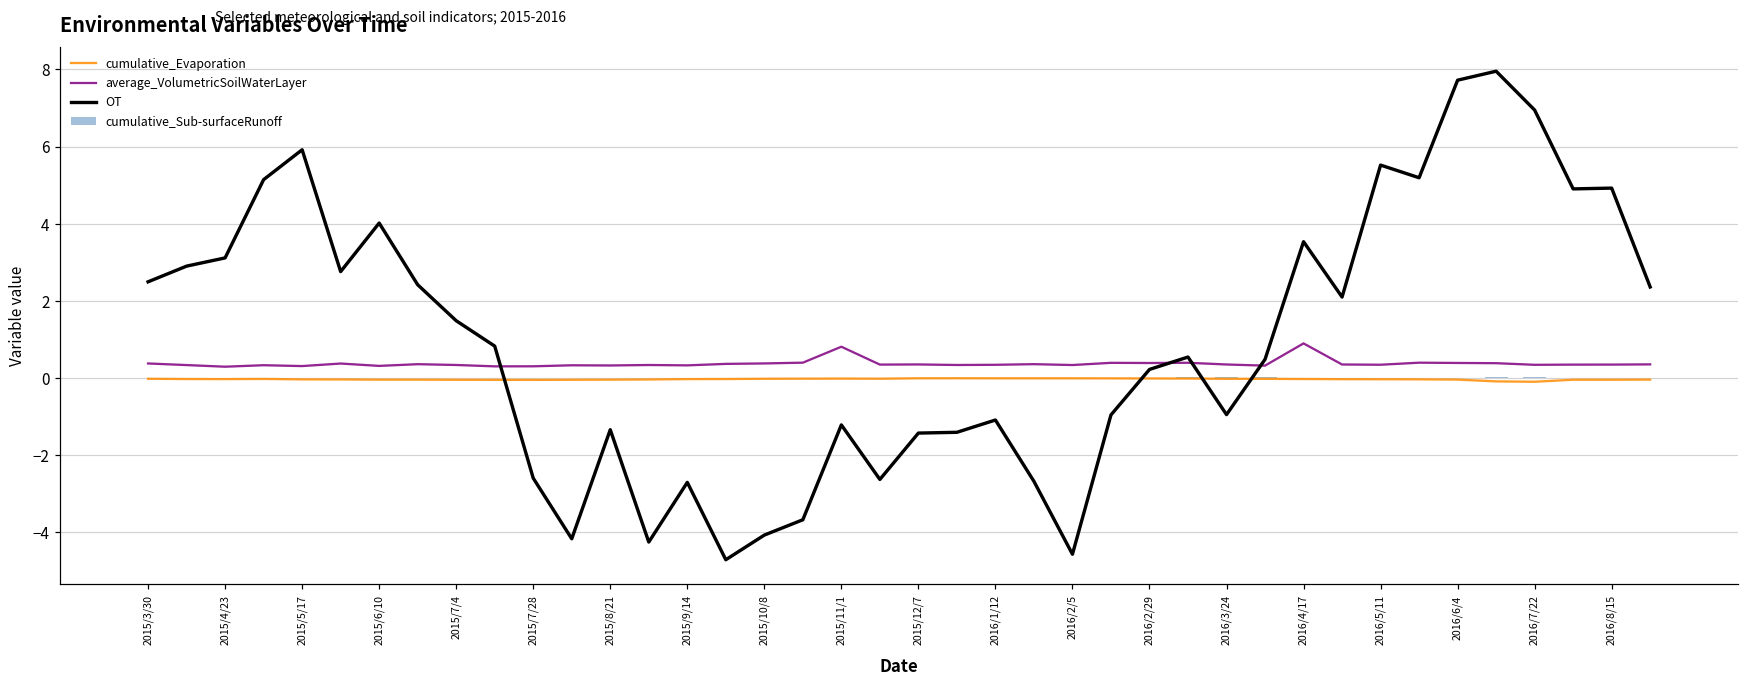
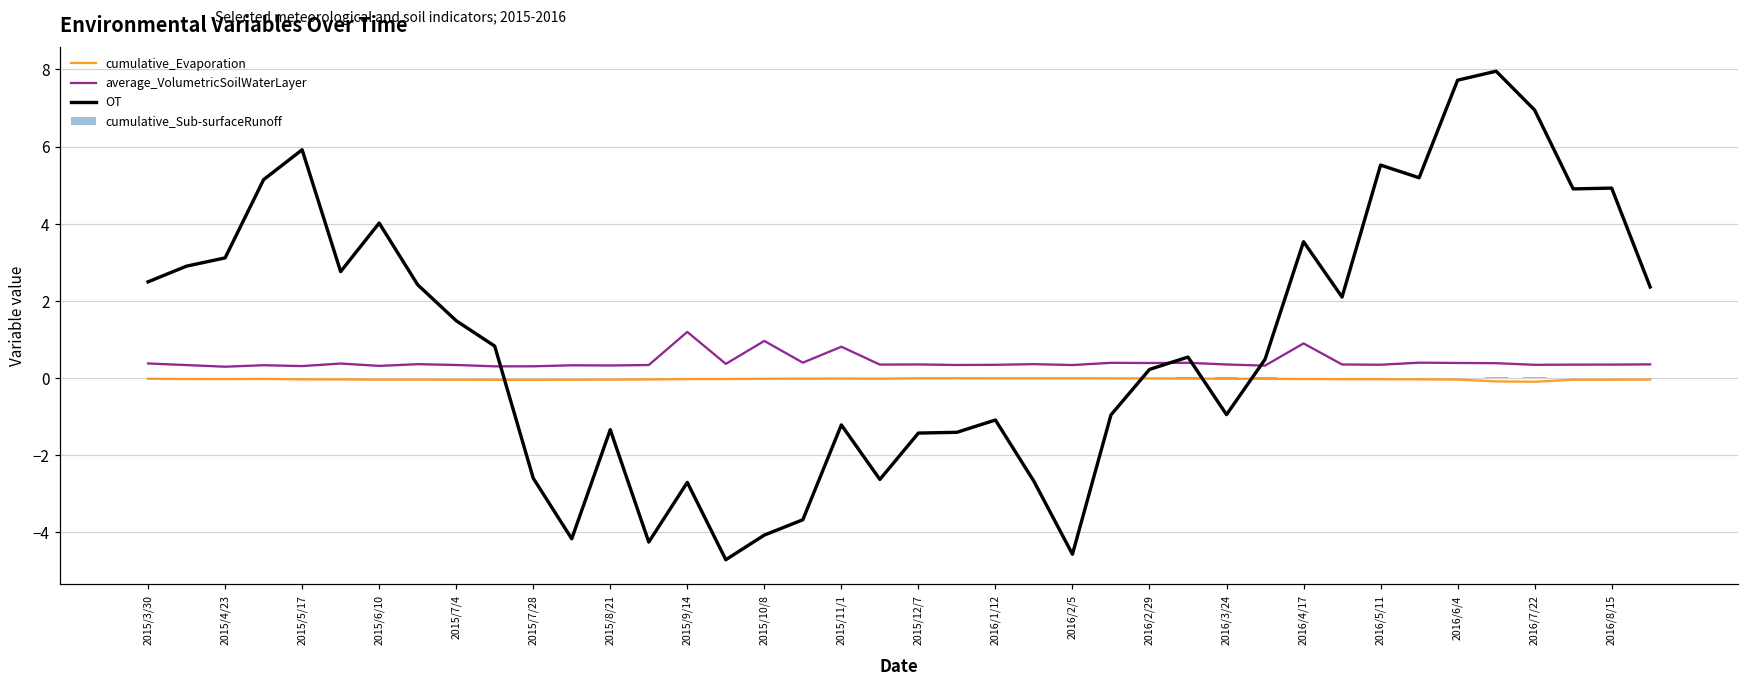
average_VolumetricSoilWaterLayer, 2015/9/14: 0.3 -> 1.2
average_VolumetricSoilWaterLayer, 2015/10/8: 0.4 -> 1.0
